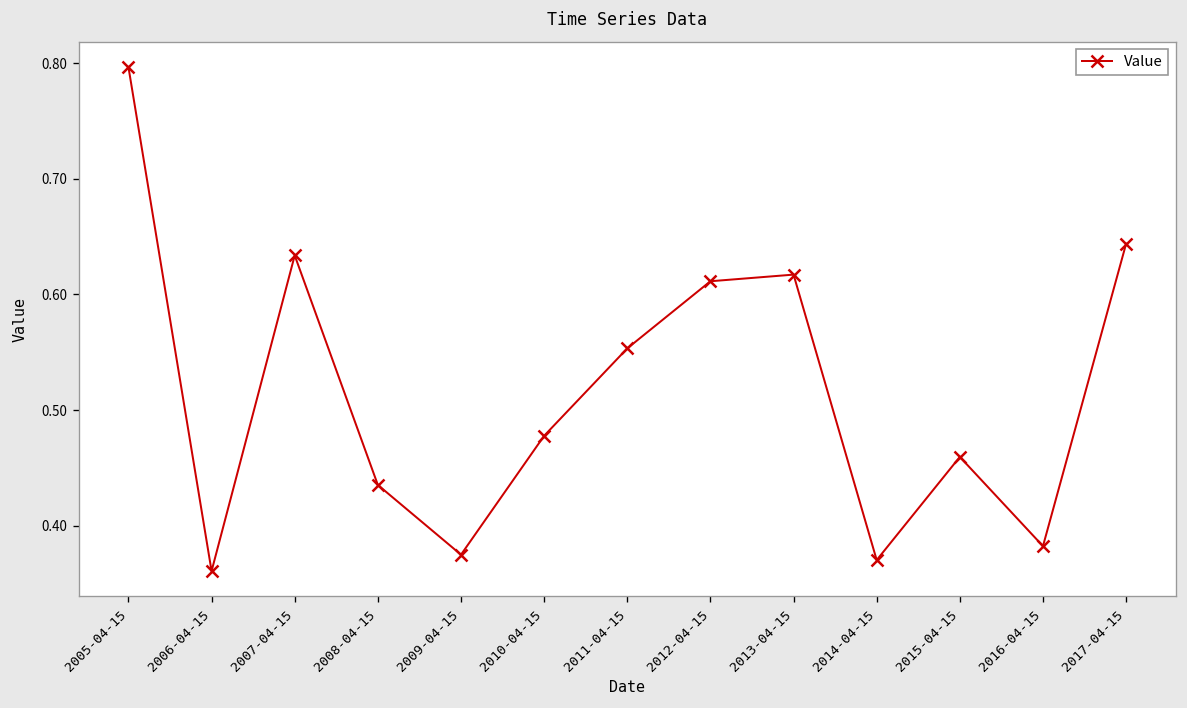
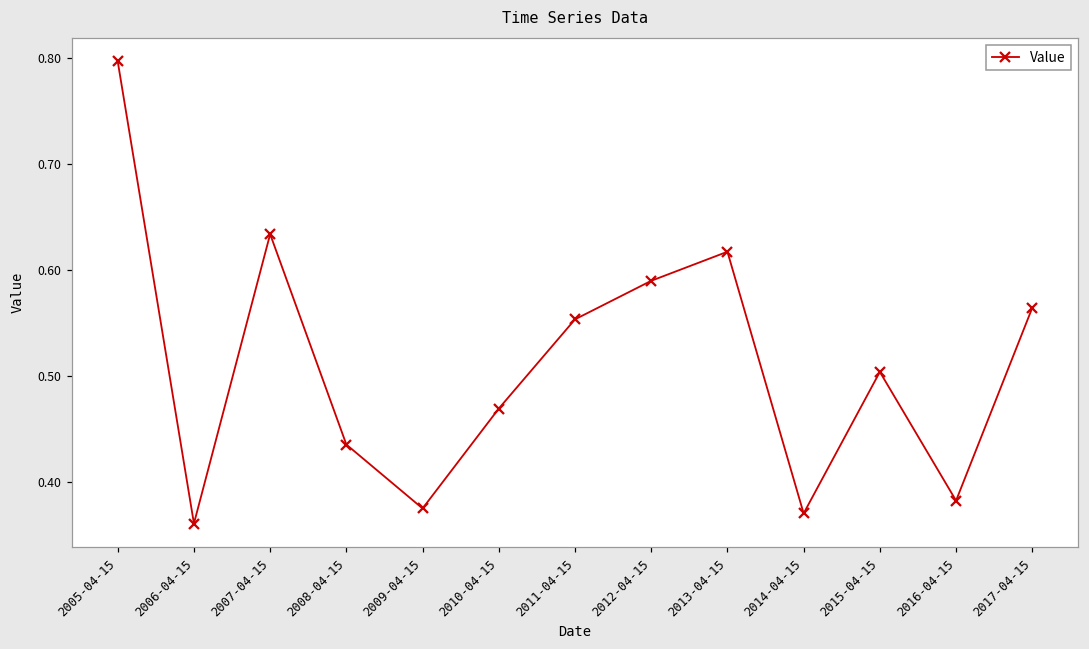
2010-04-15: 0.48 -> 0.47
2012-04-15: 0.61 -> 0.59
2015-04-15: 0.46 -> 0.50
2017-04-15: 0.64 -> 0.56
